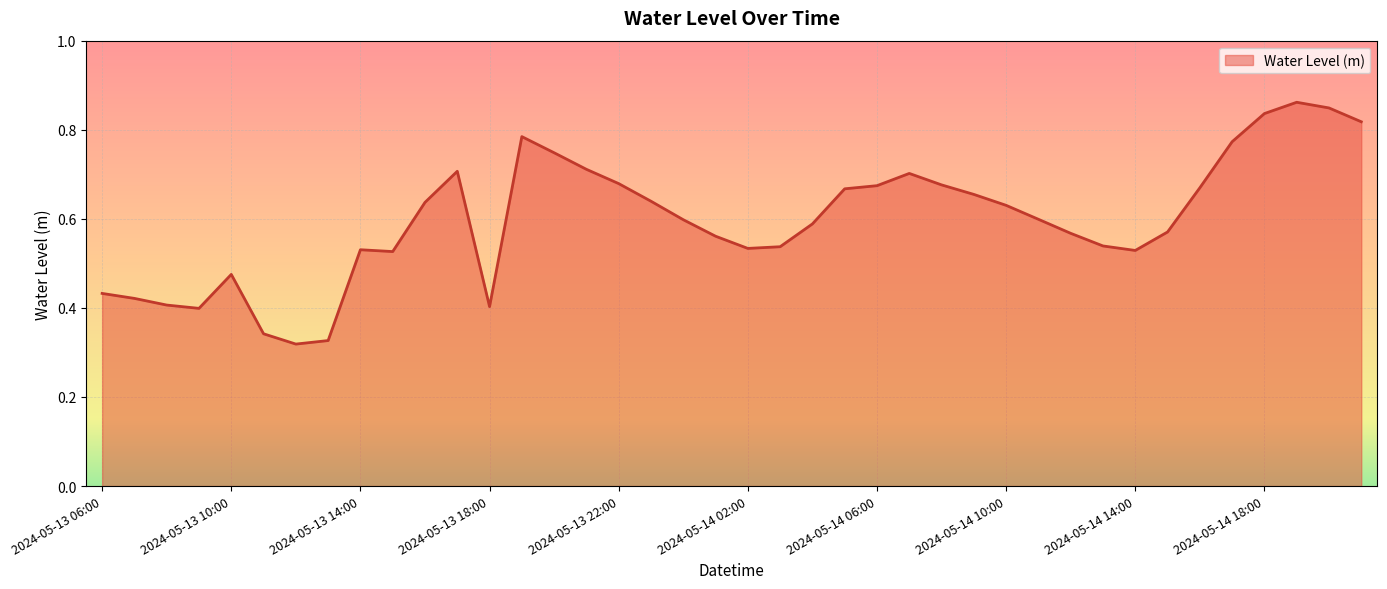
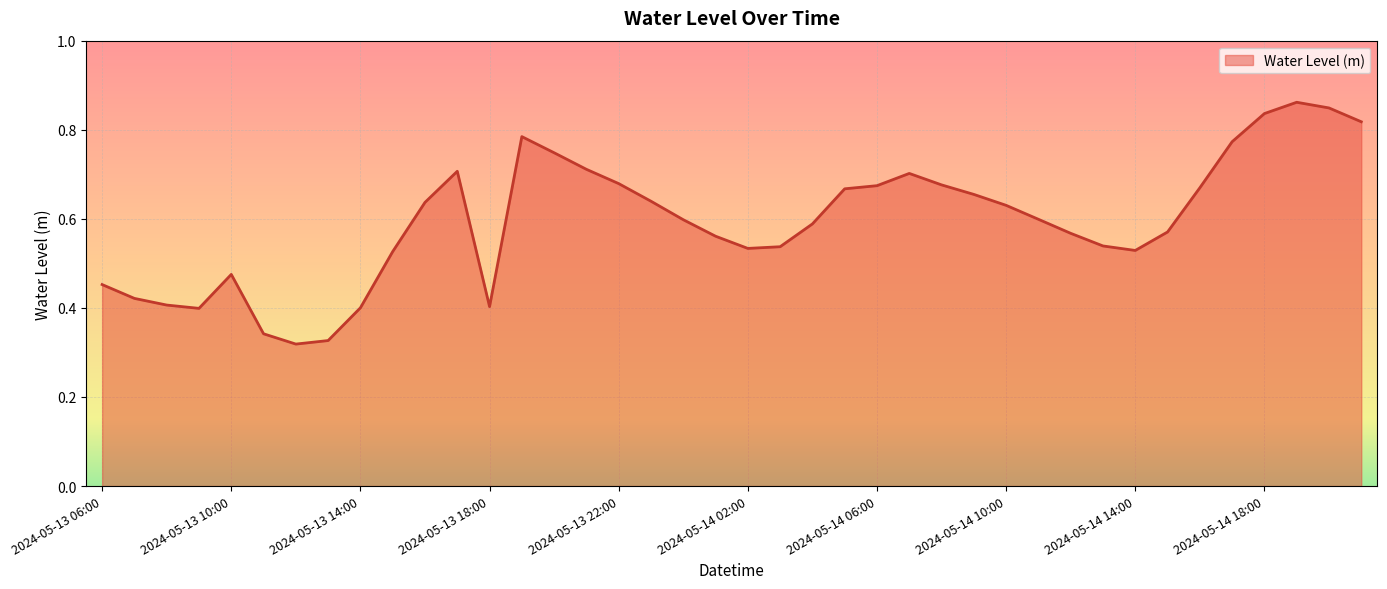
2024-05-13 06:00: 0.43 -> 0.45
2024-05-13 14:00: 0.53 -> 0.40
